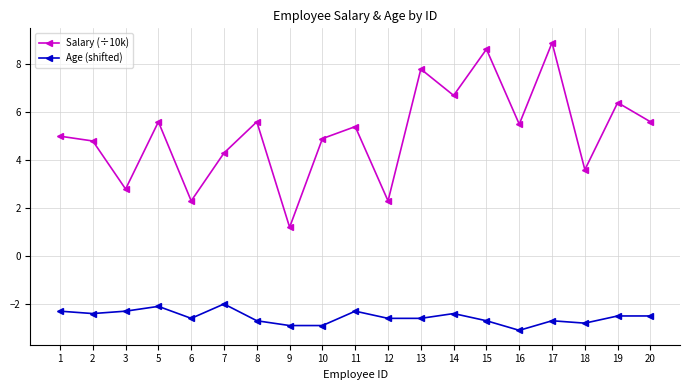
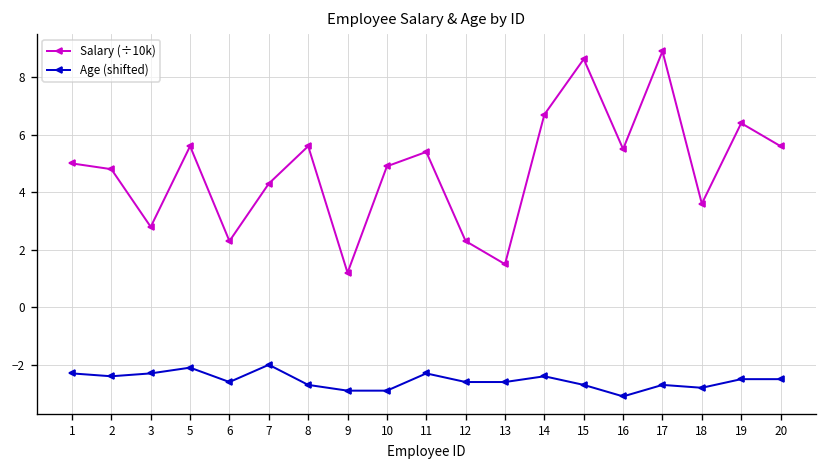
Salary (÷10k), 13: 7.8 -> 1.5
